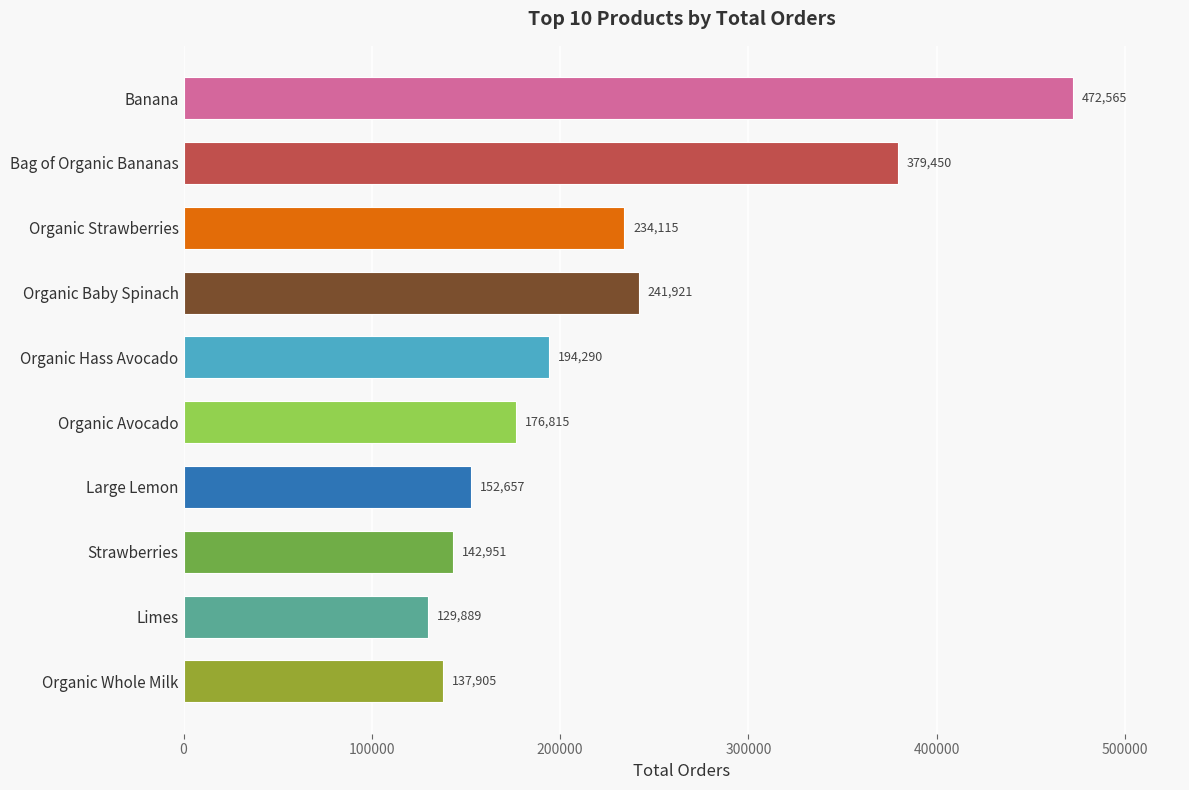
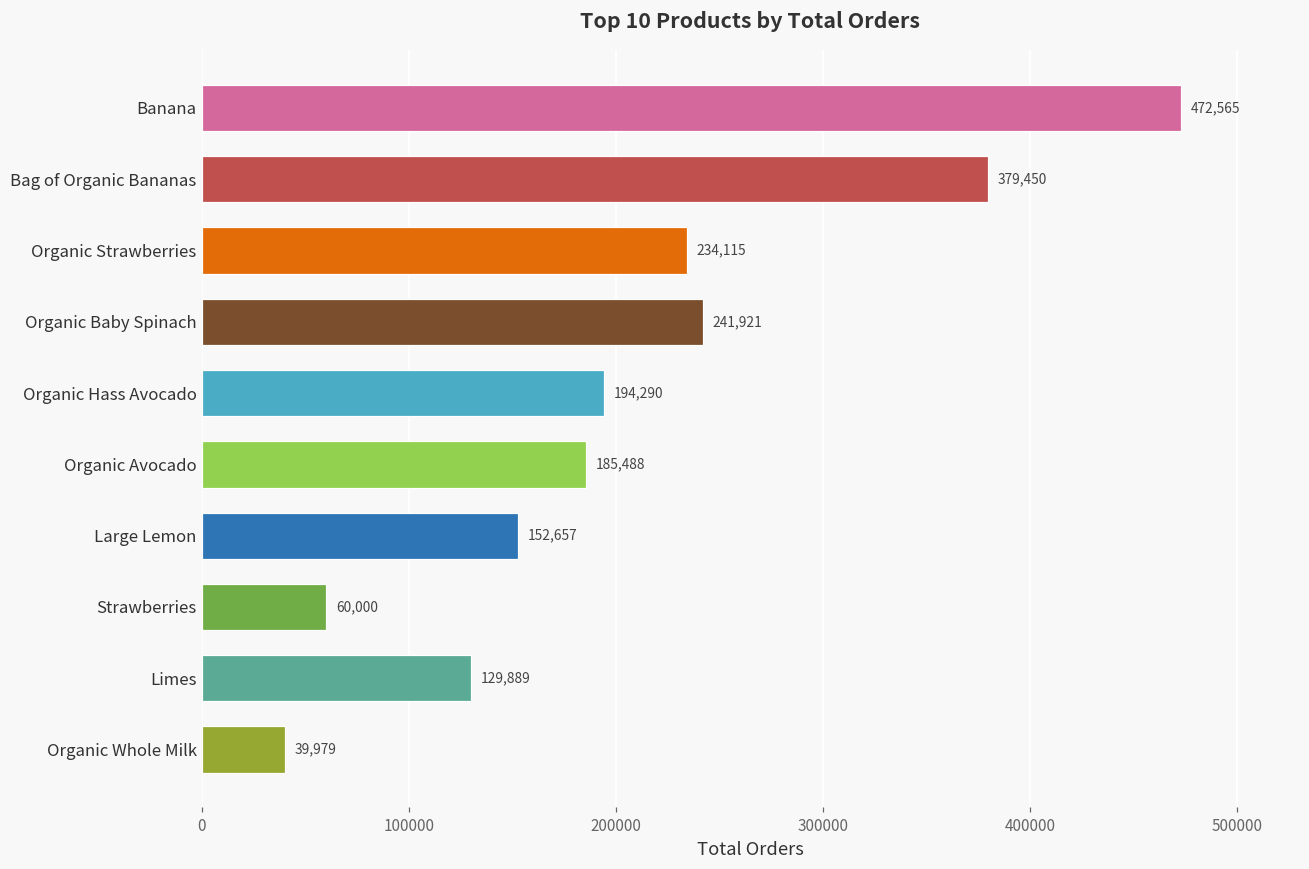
Organic Avocado: 176,815 -> 185,488
Strawberries: 142,951 -> 60,000
Organic Whole Milk: 137,905 -> 39,979
